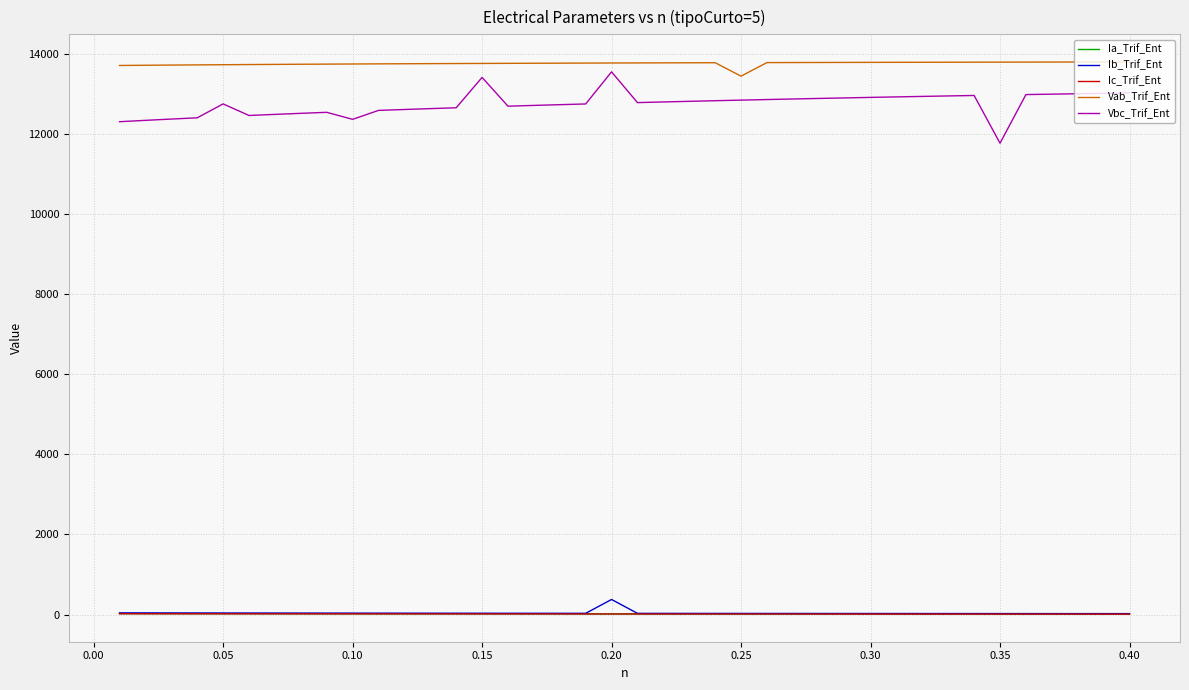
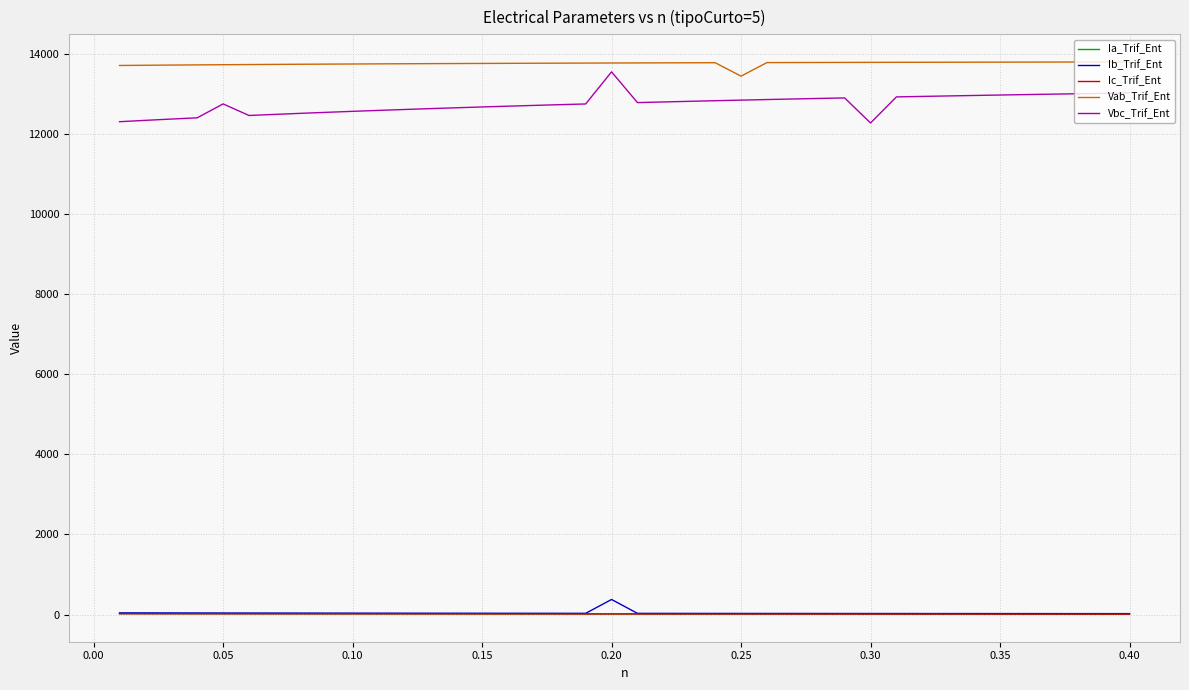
Vbc_Trif_Ent, 0.10: 12400 -> 12600
Vbc_Trif_Ent, 0.15: 13400 -> 12700
Vbc_Trif_Ent, 0.30: 12900 -> 12300
Vbc_Trif_Ent, 0.35: 11800 -> 13000
